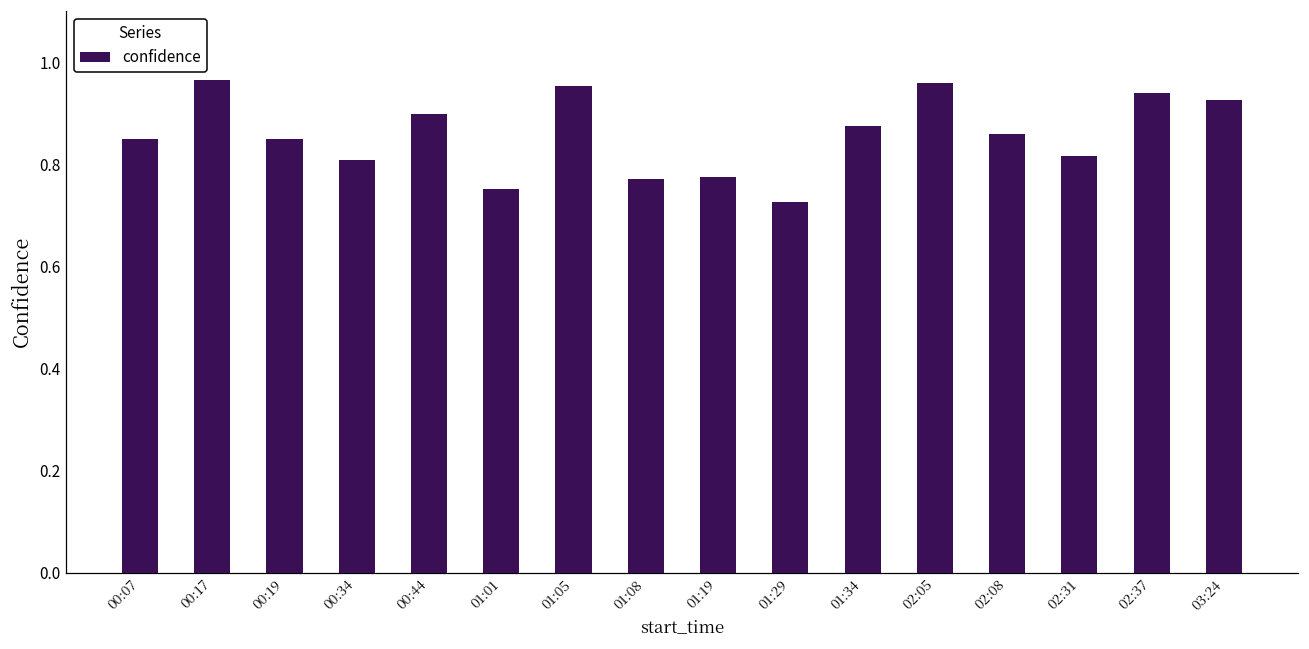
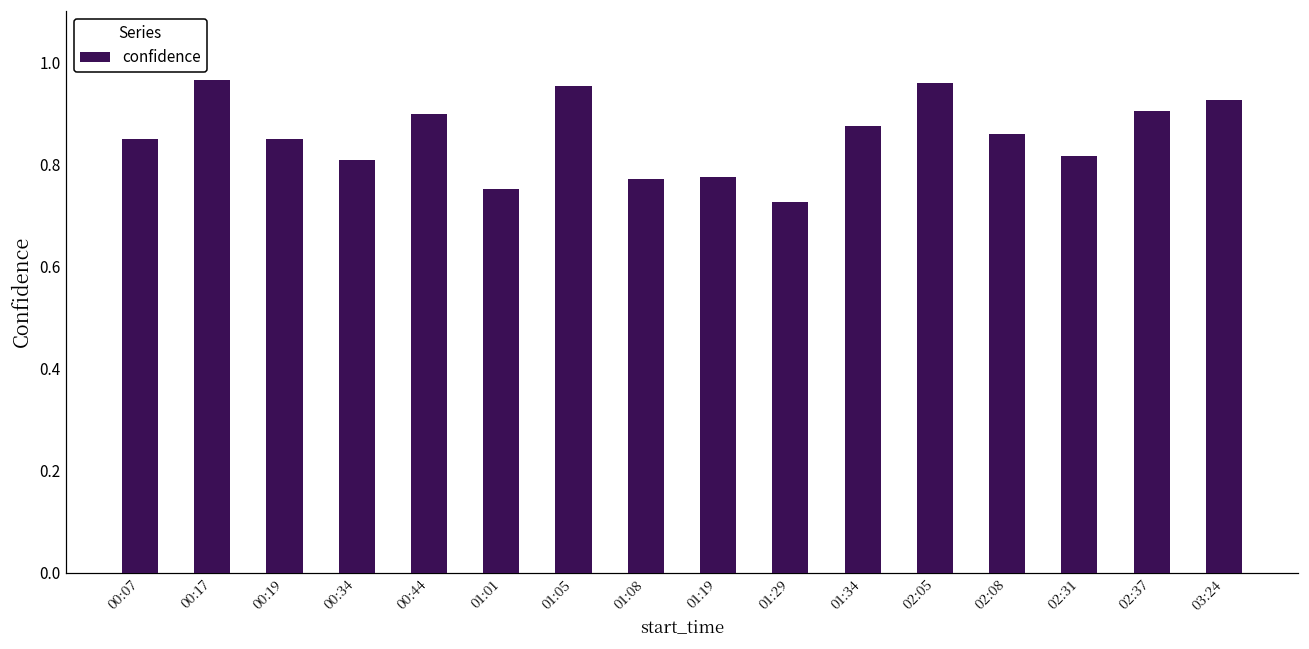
02:37: 0.94 -> 0.90
